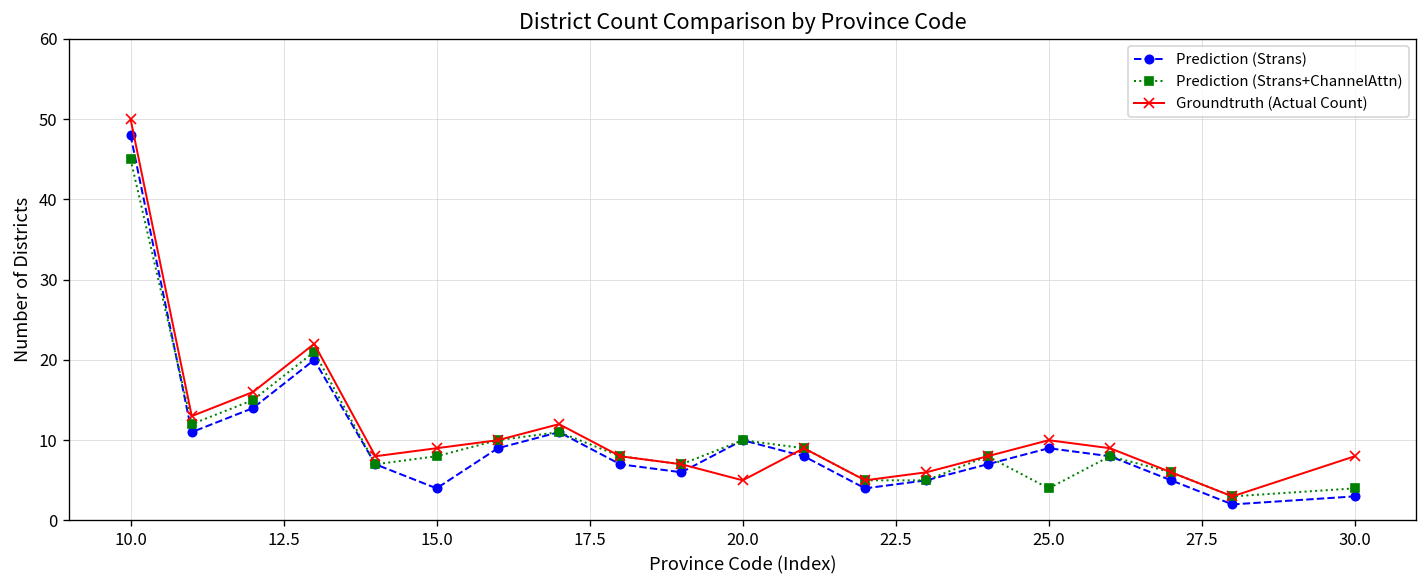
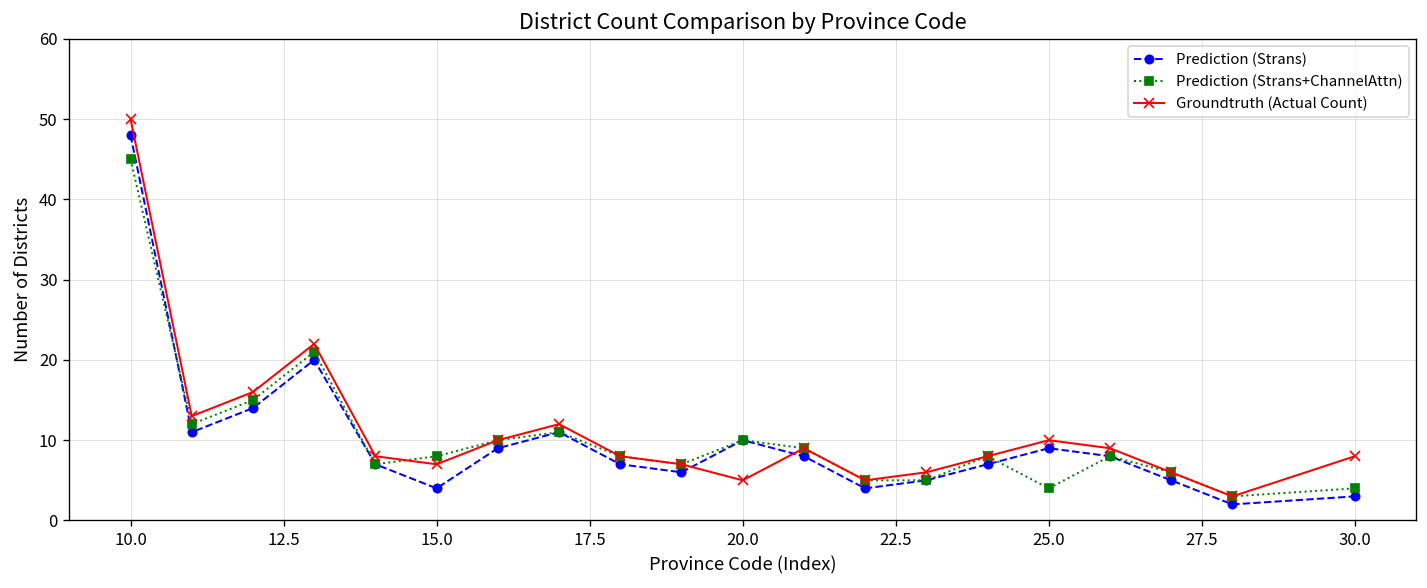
Groundtruth (Actual Count), 15.0: 9 -> 7
